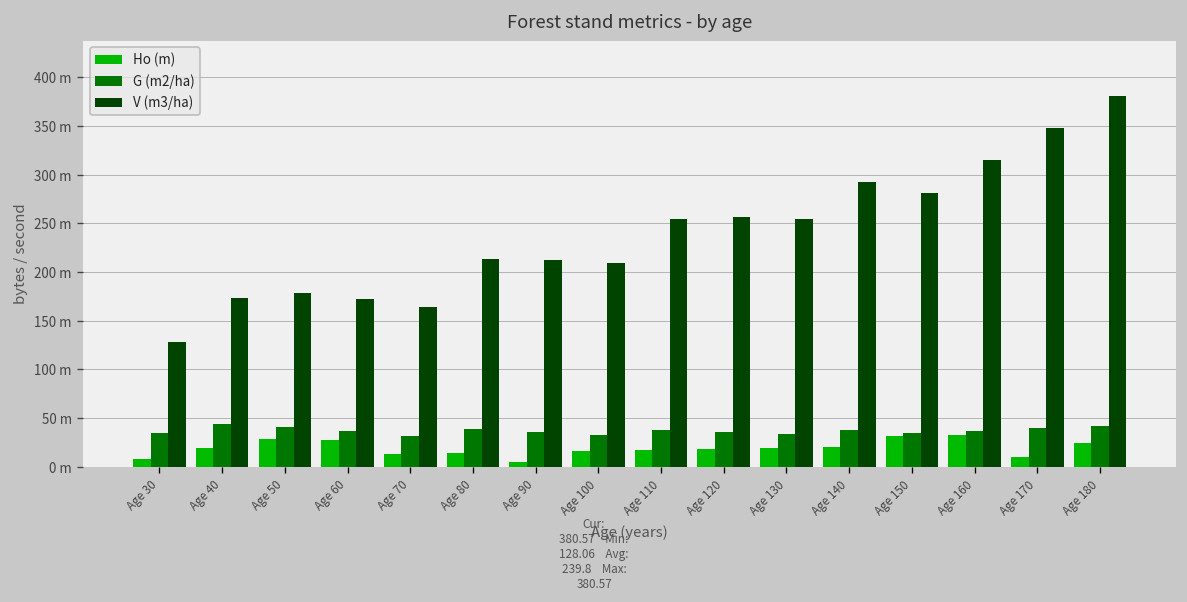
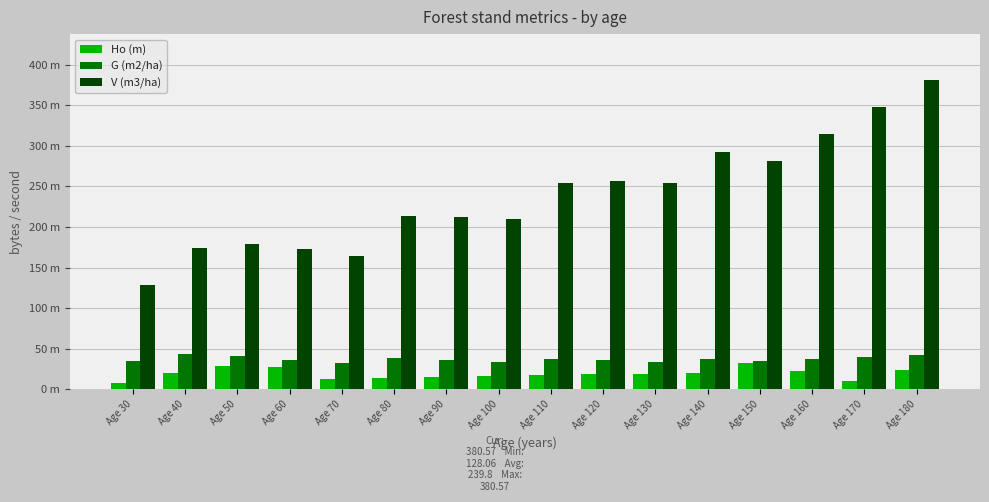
Ho (m), Age 90: 10 m -> 20 m
Ho (m), Age 160: 30 m -> 20 m
